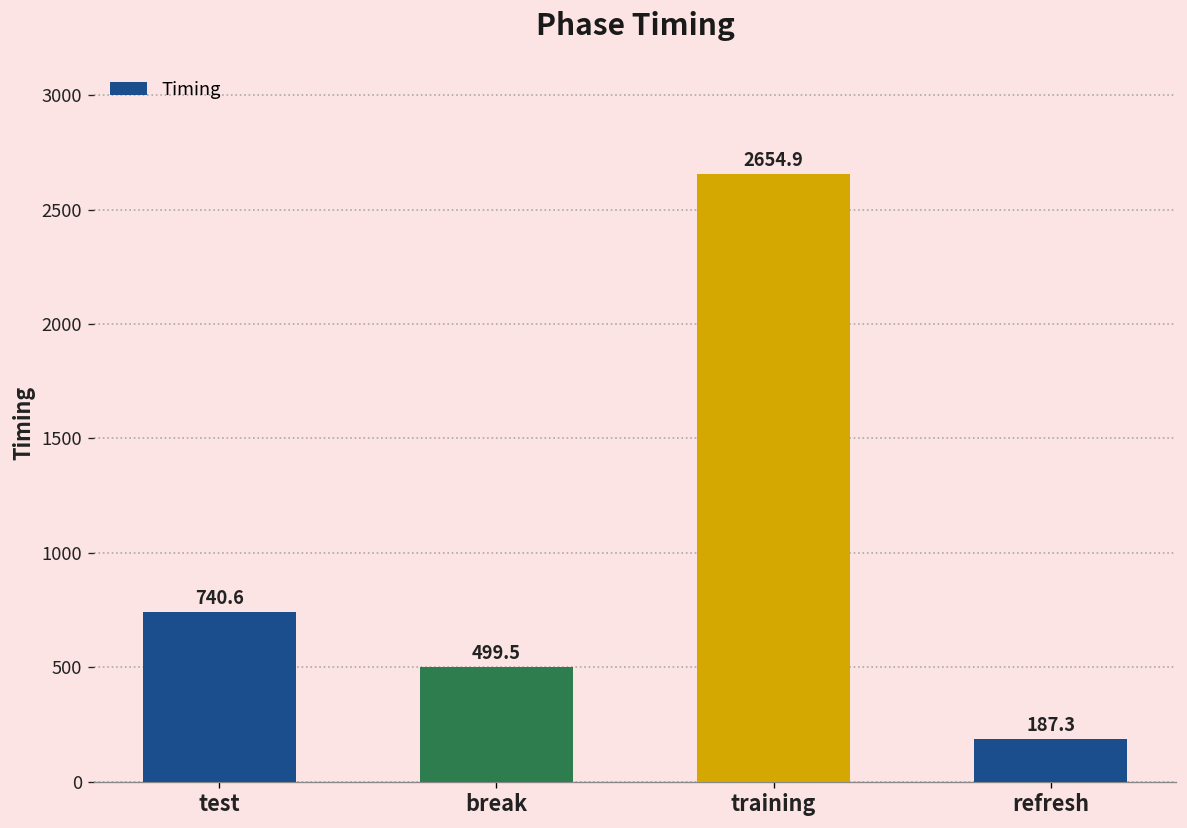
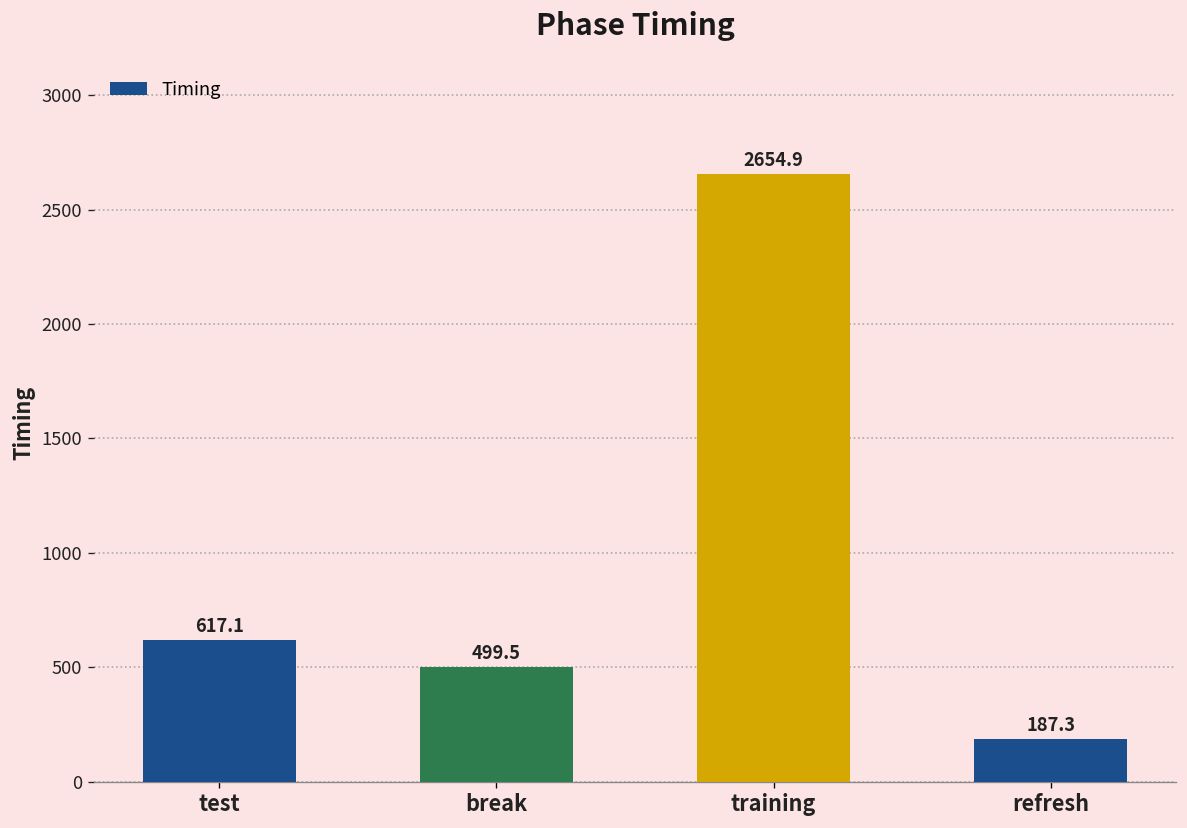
test: 740.6 -> 617.1
